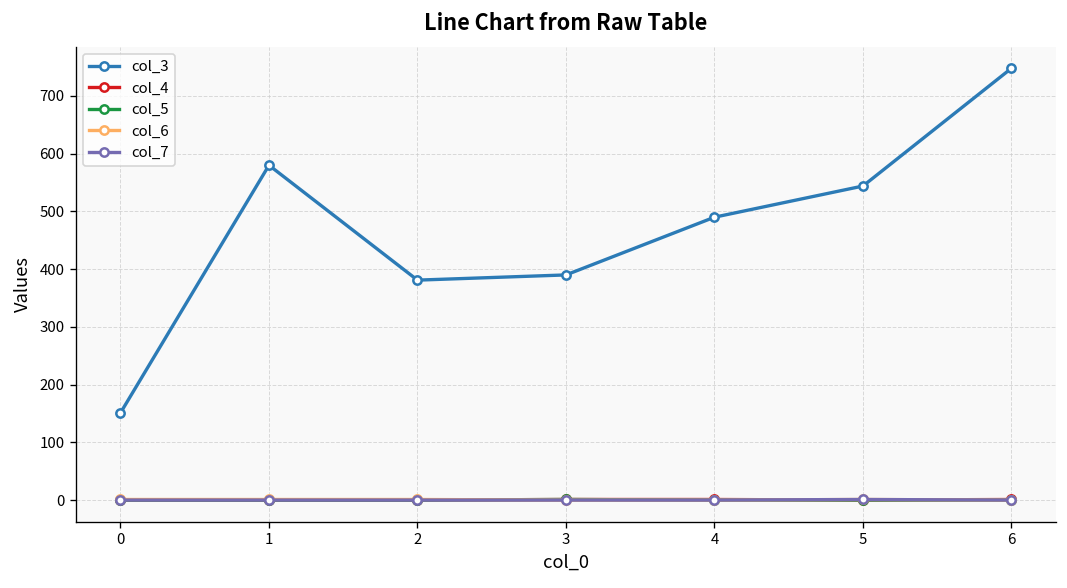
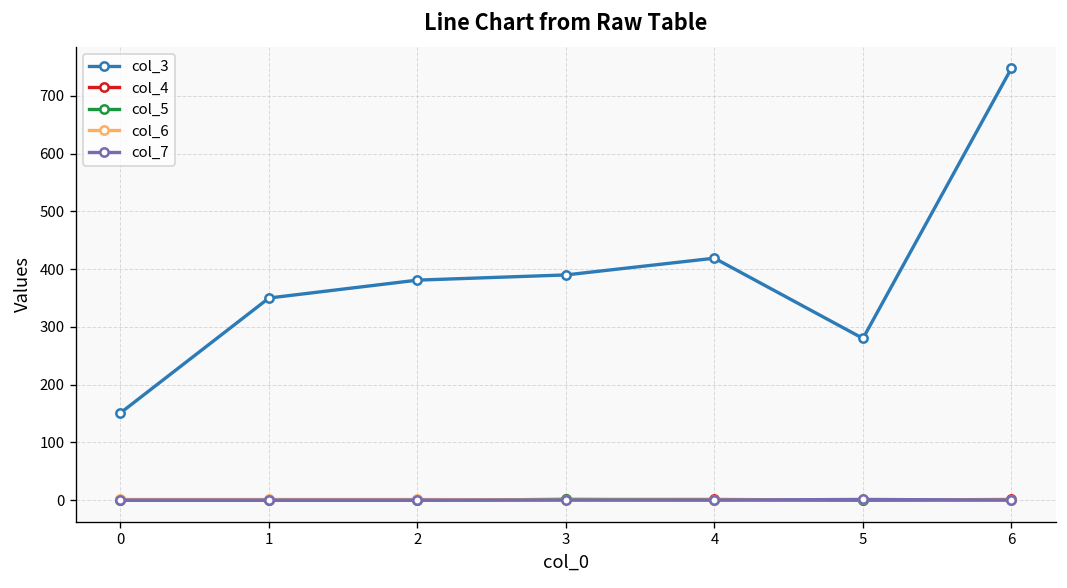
col_3, 1: 580 -> 350
col_3, 4: 490 -> 420
col_3, 5: 540 -> 280
